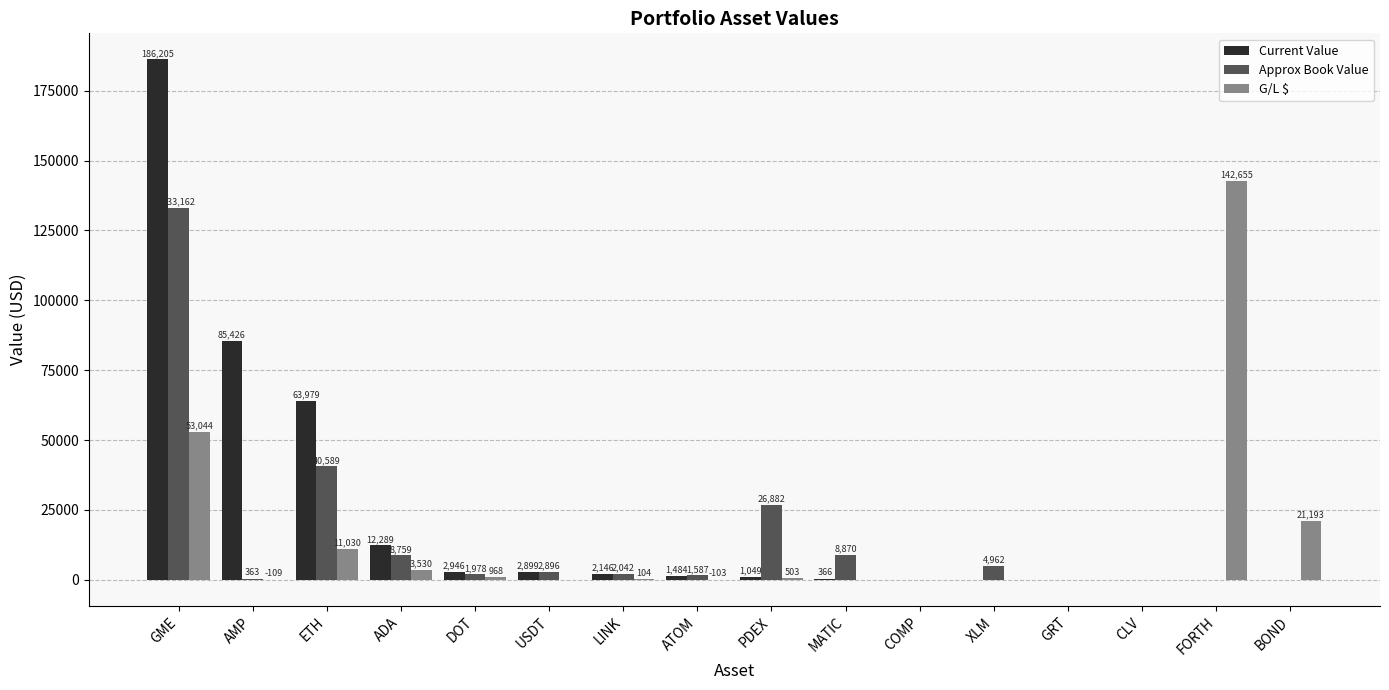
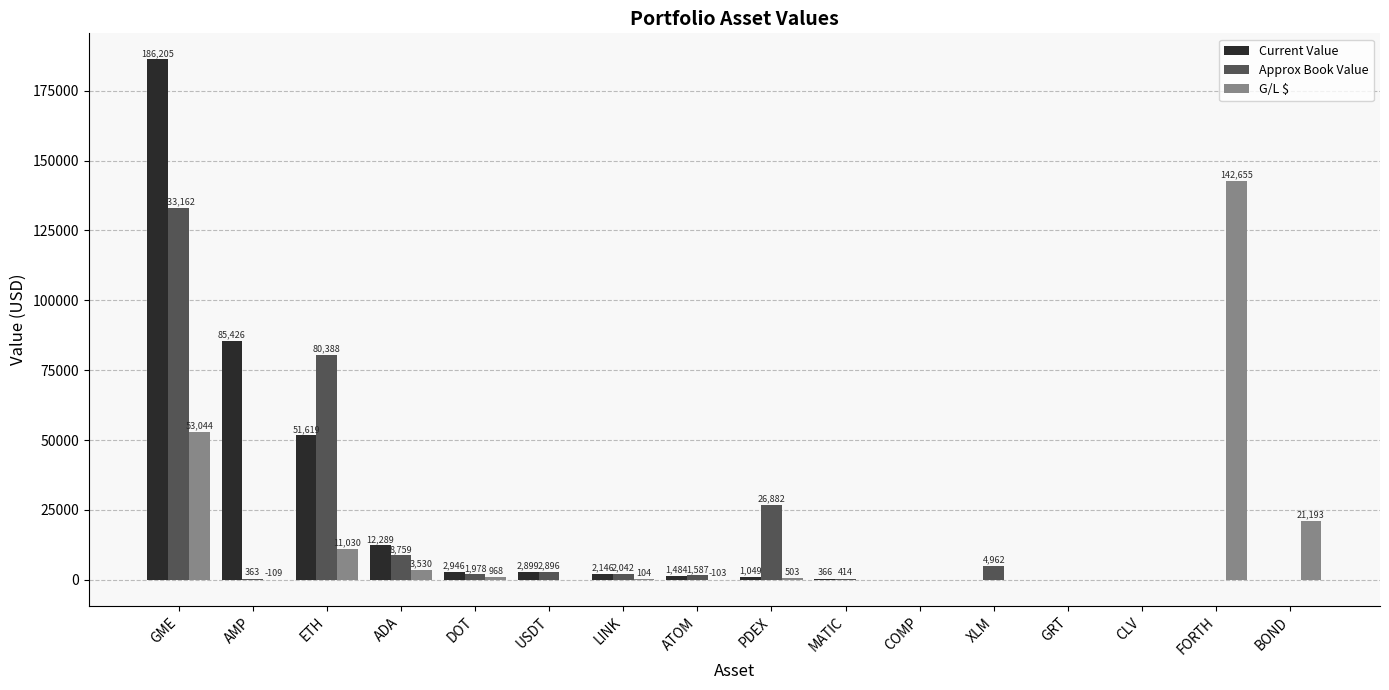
Current Value, ETH: 63,979 -> 51,619
Approx Book Value, ETH: 40,589 -> 80,388
Approx Book Value, MATIC: 8,870 -> 414
